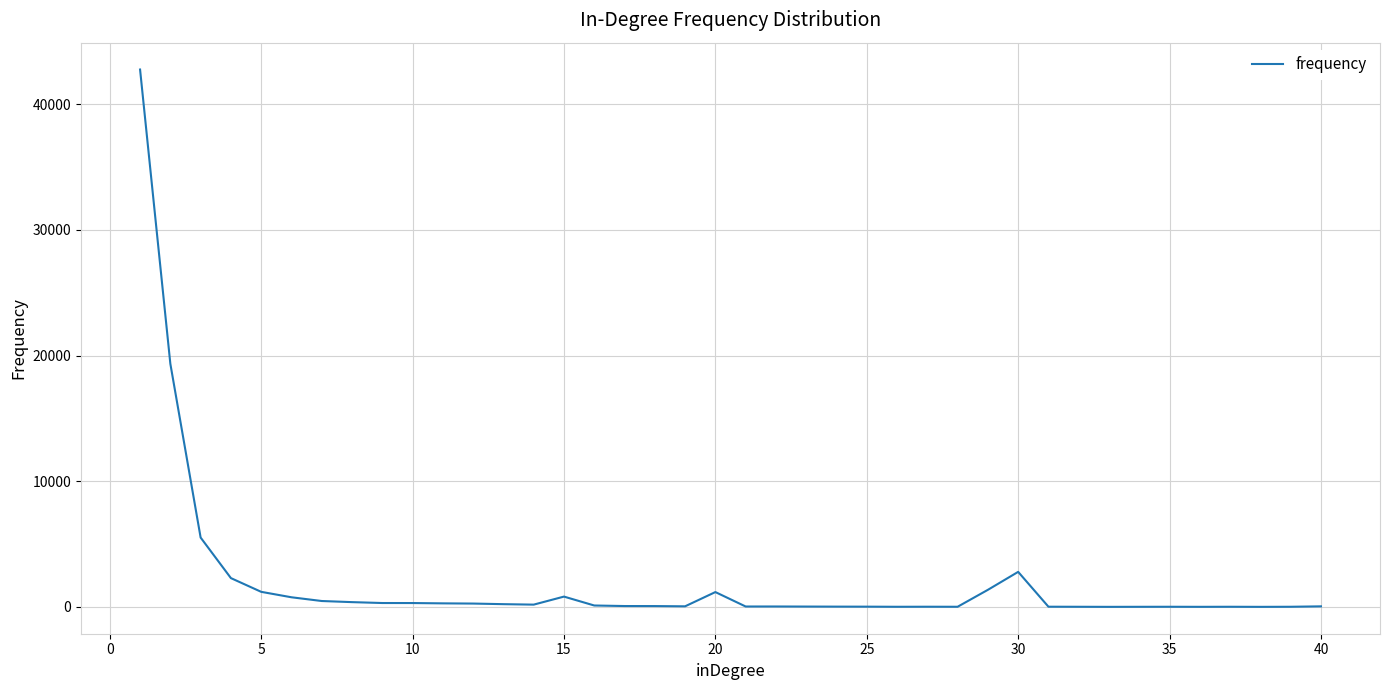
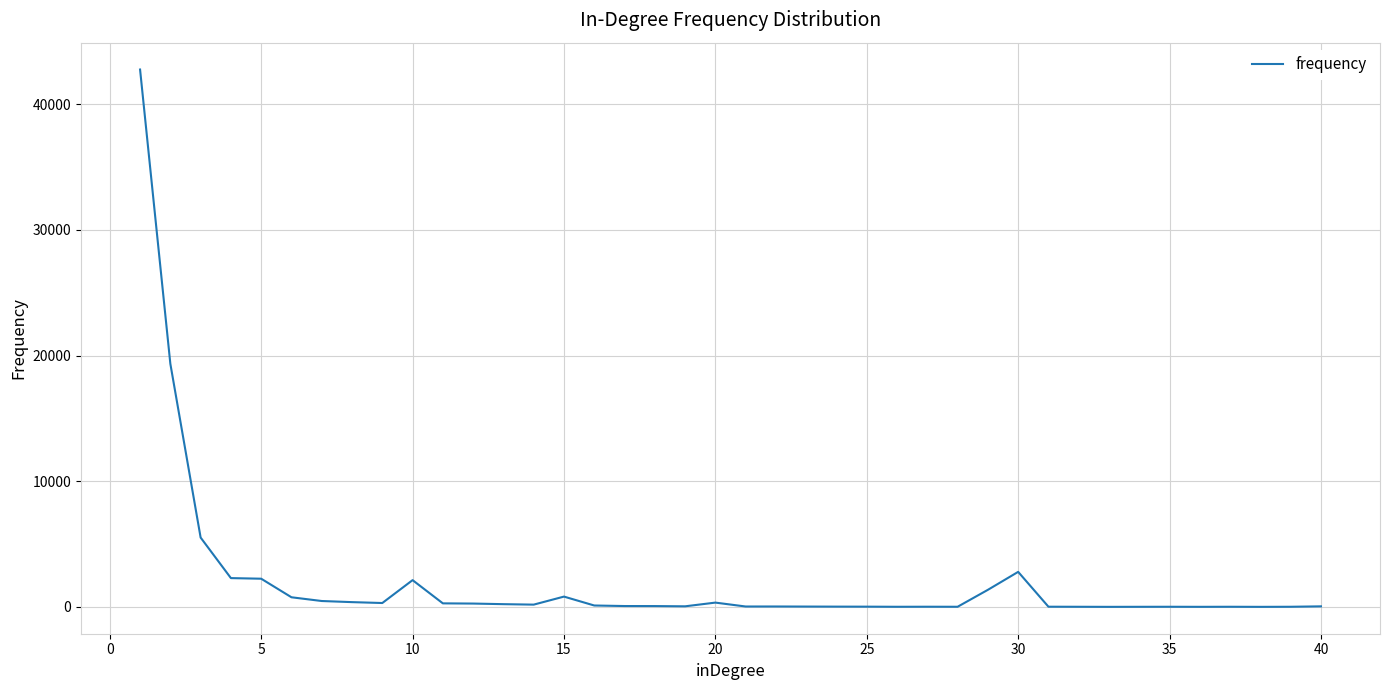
5: 1200 -> 2200
10: 300 -> 2100
20: 1200 -> 300
